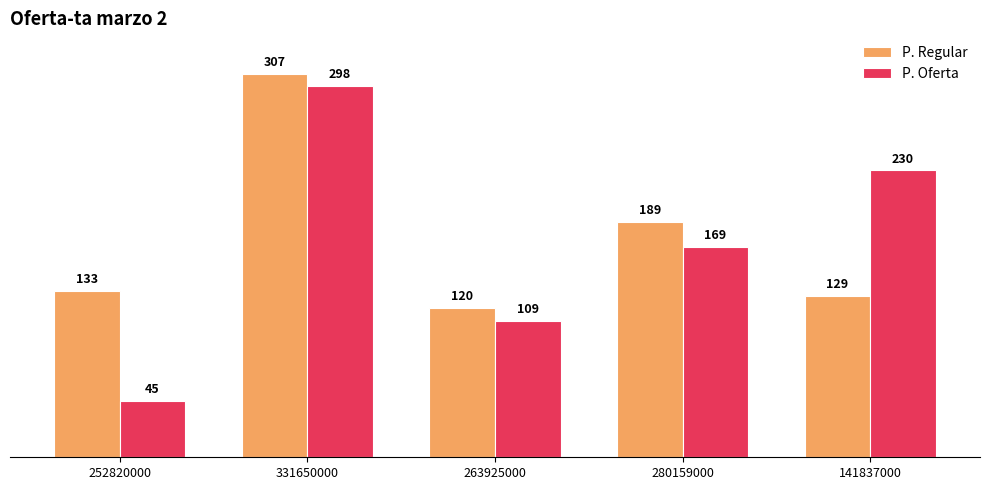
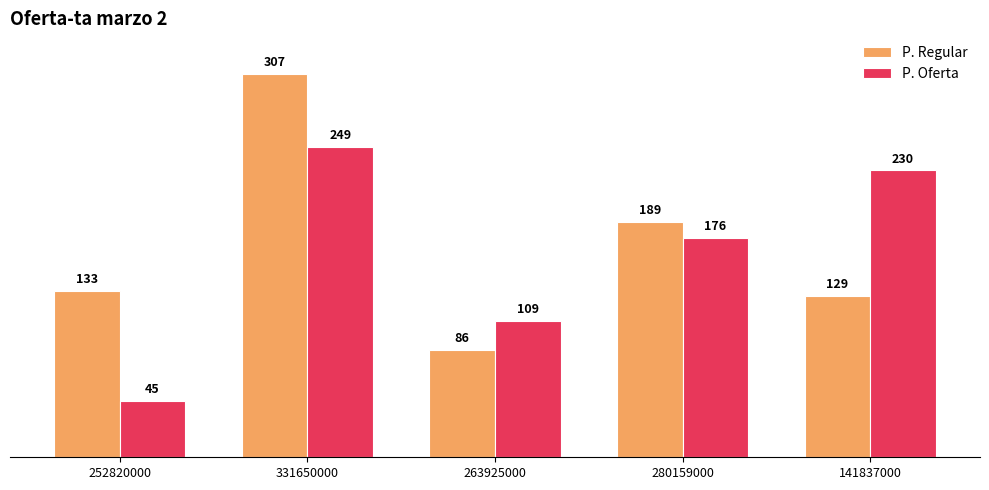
P. Oferta, 331650000: 298 -> 249
P. Regular, 263925000: 120 -> 86
P. Oferta, 280159000: 169 -> 176
